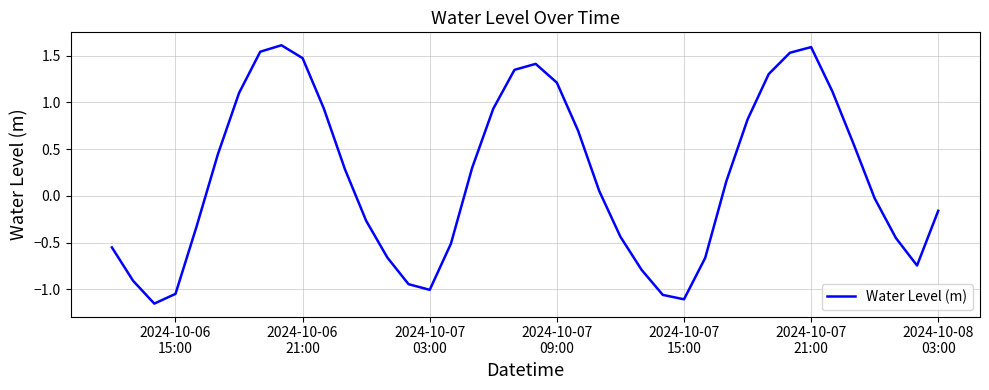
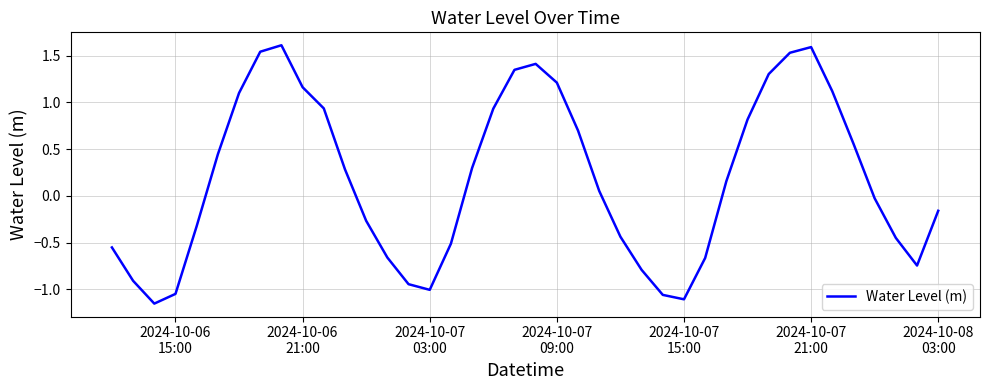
2024-10-06 21:00: 1.5 -> 1.2
